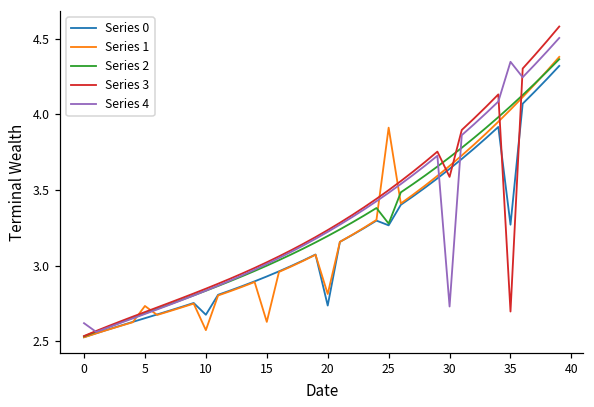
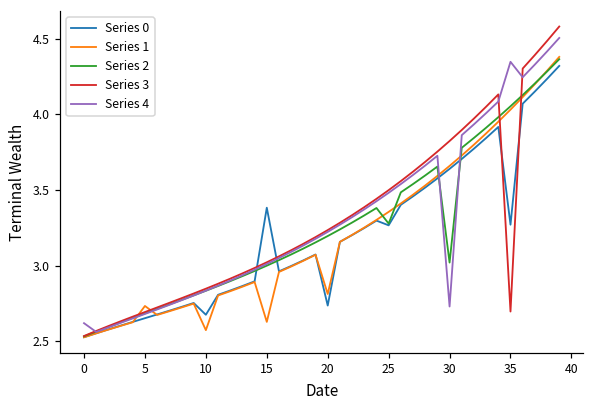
Series 0, 15: 2.93 -> 3.38
Series 1, 25: 3.91 -> 3.36
Series 2, 30: 3.72 -> 3.02
Series 3, 30: 3.59 -> 3.82
